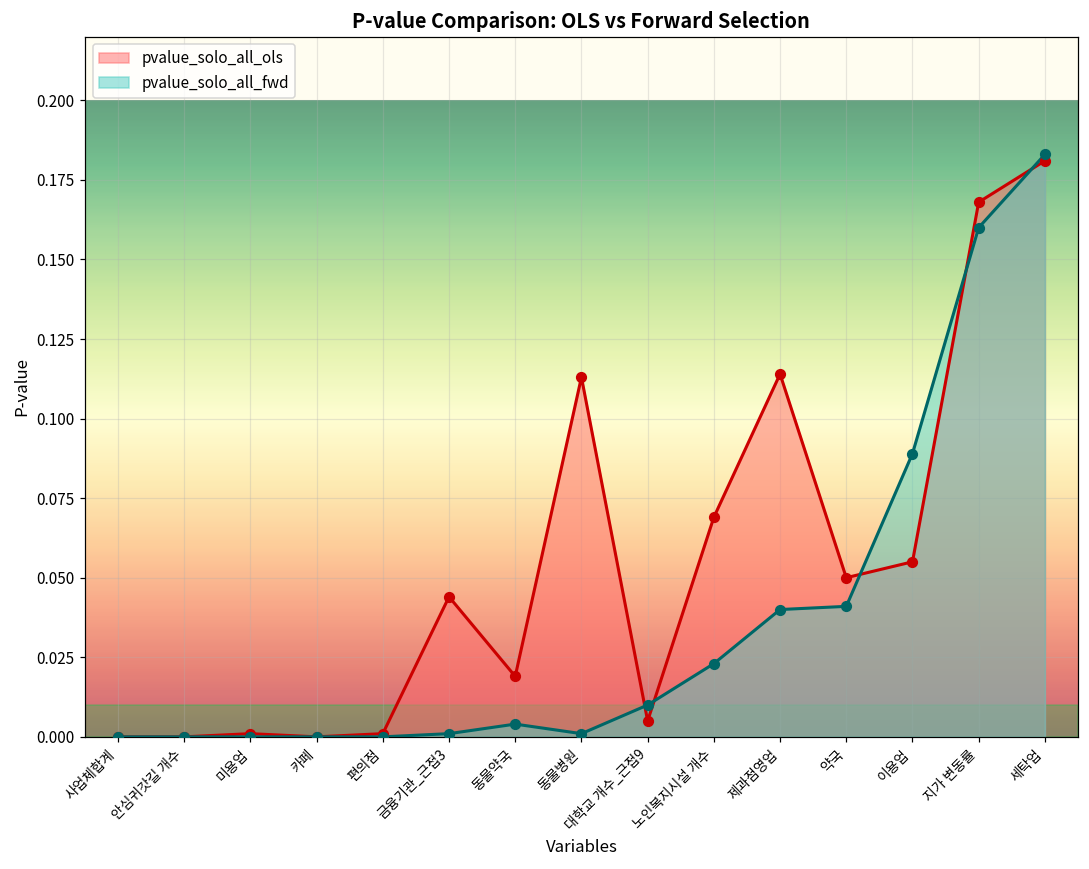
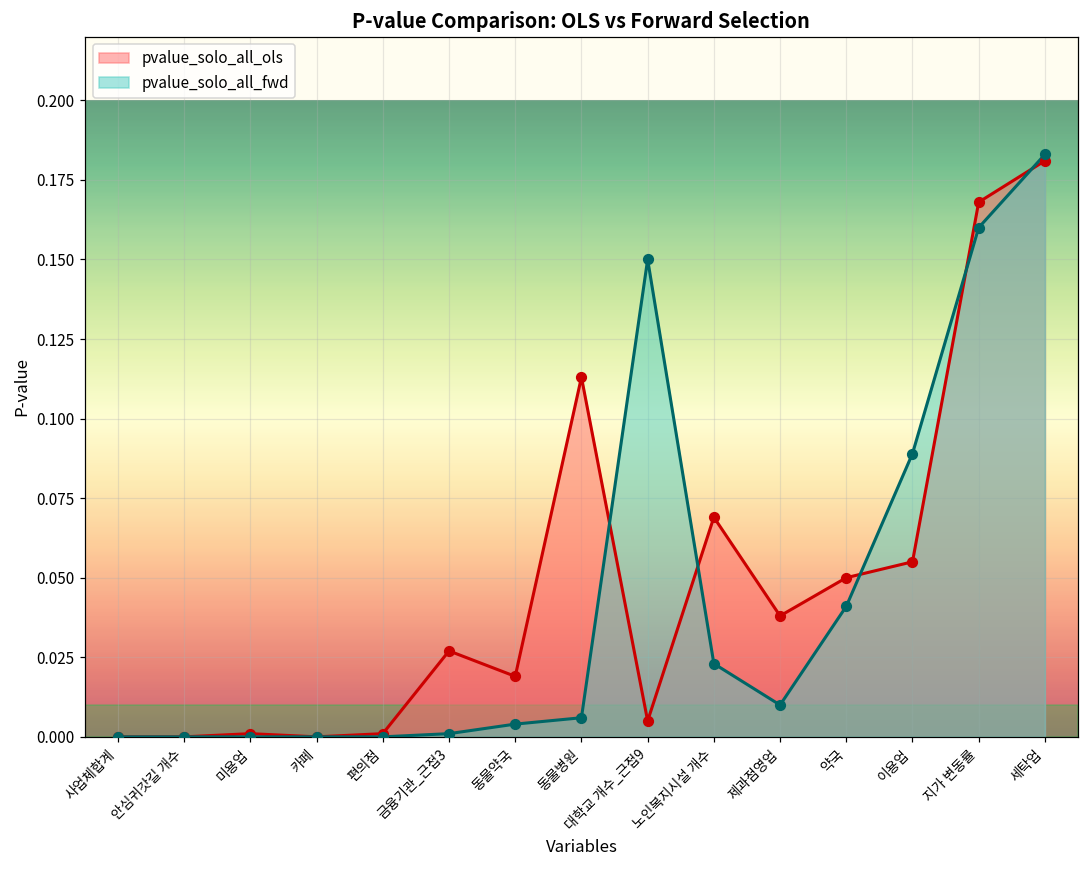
pvalue_solo_all_ols, 금융기관_근접3: 0.044 -> 0.027
pvalue_solo_all_fwd, 동물병원: 0.001 -> 0.006
pvalue_solo_all_fwd, 대학교 개수_근접9: 0.01 -> 0.15
pvalue_solo_all_ols, 제과점영업: 0.114 -> 0.038
pvalue_solo_all_fwd, 제과점영업: 0.04 -> 0.01
